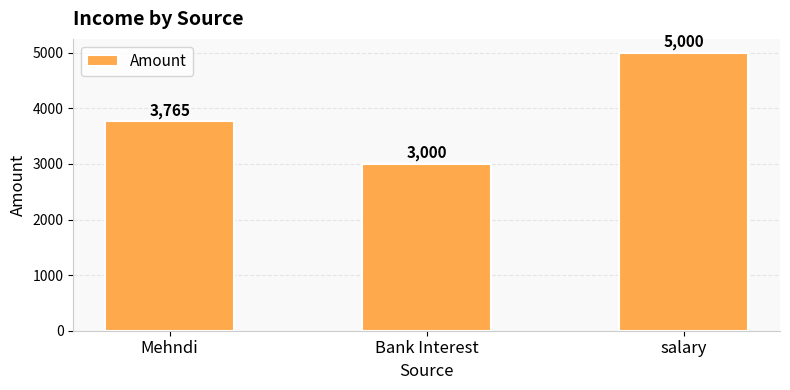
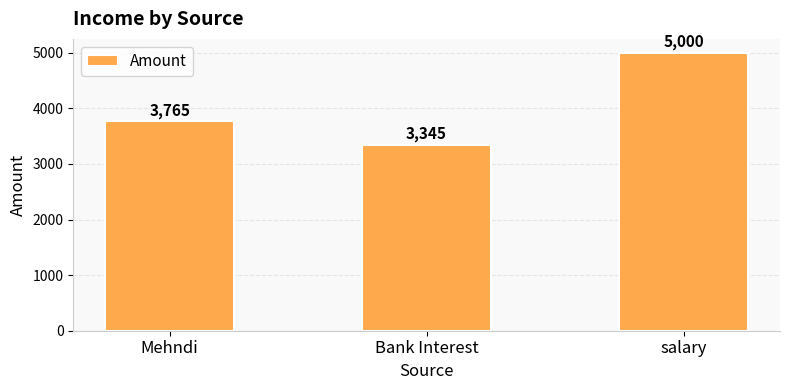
Bank Interest: 3,000 -> 3,345
